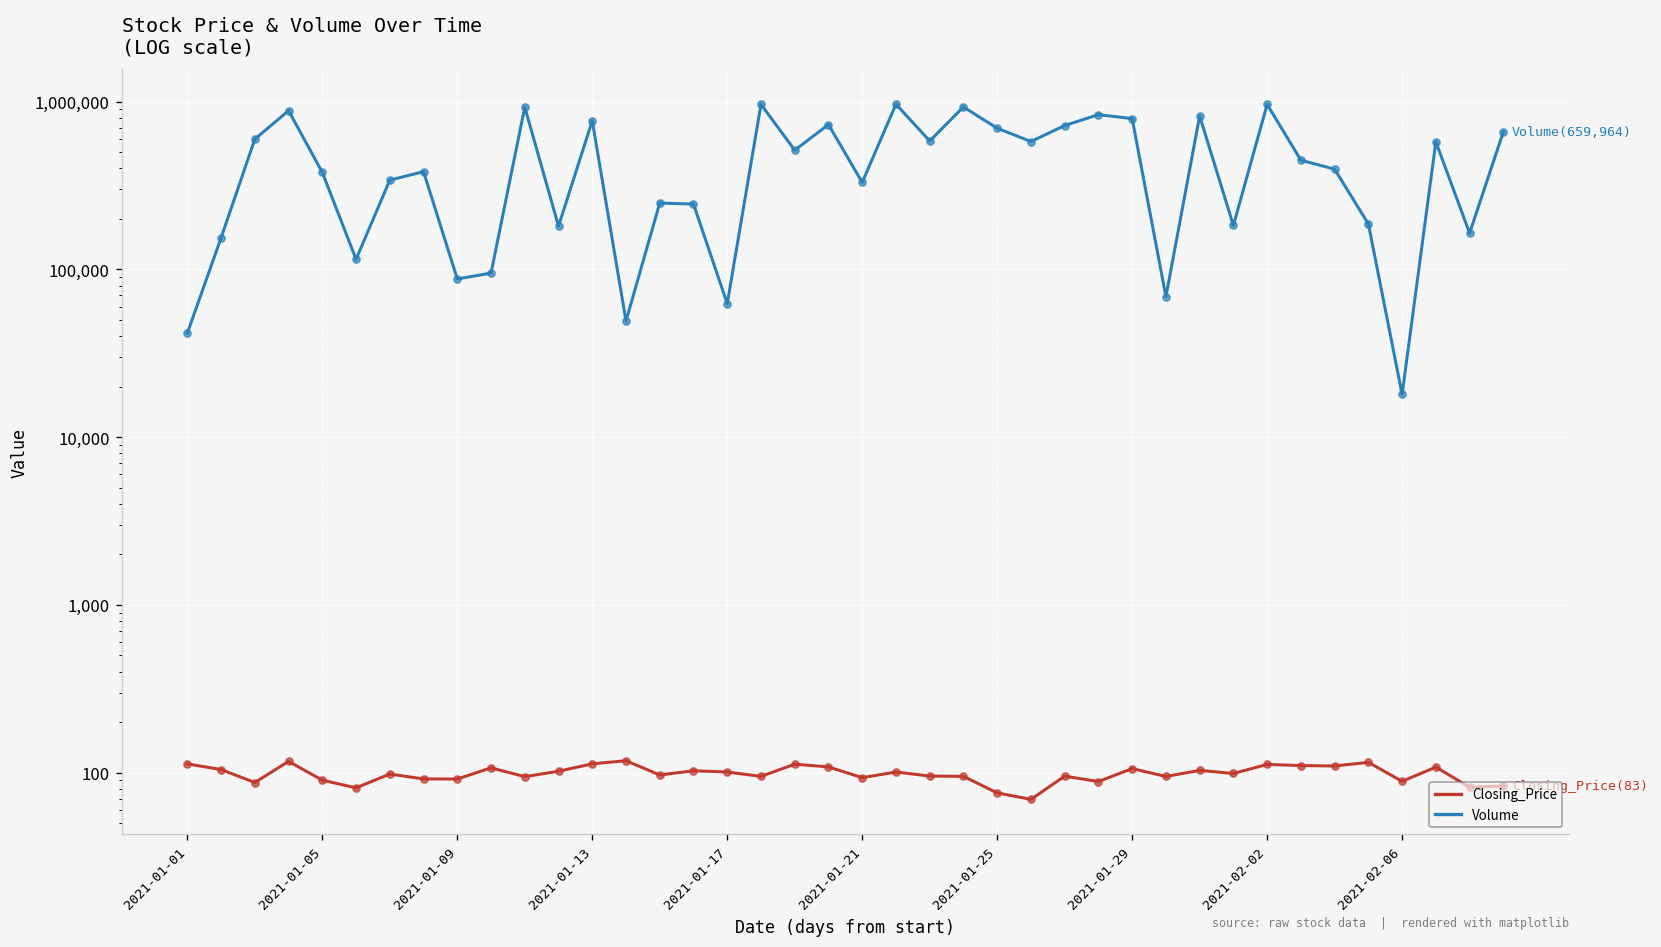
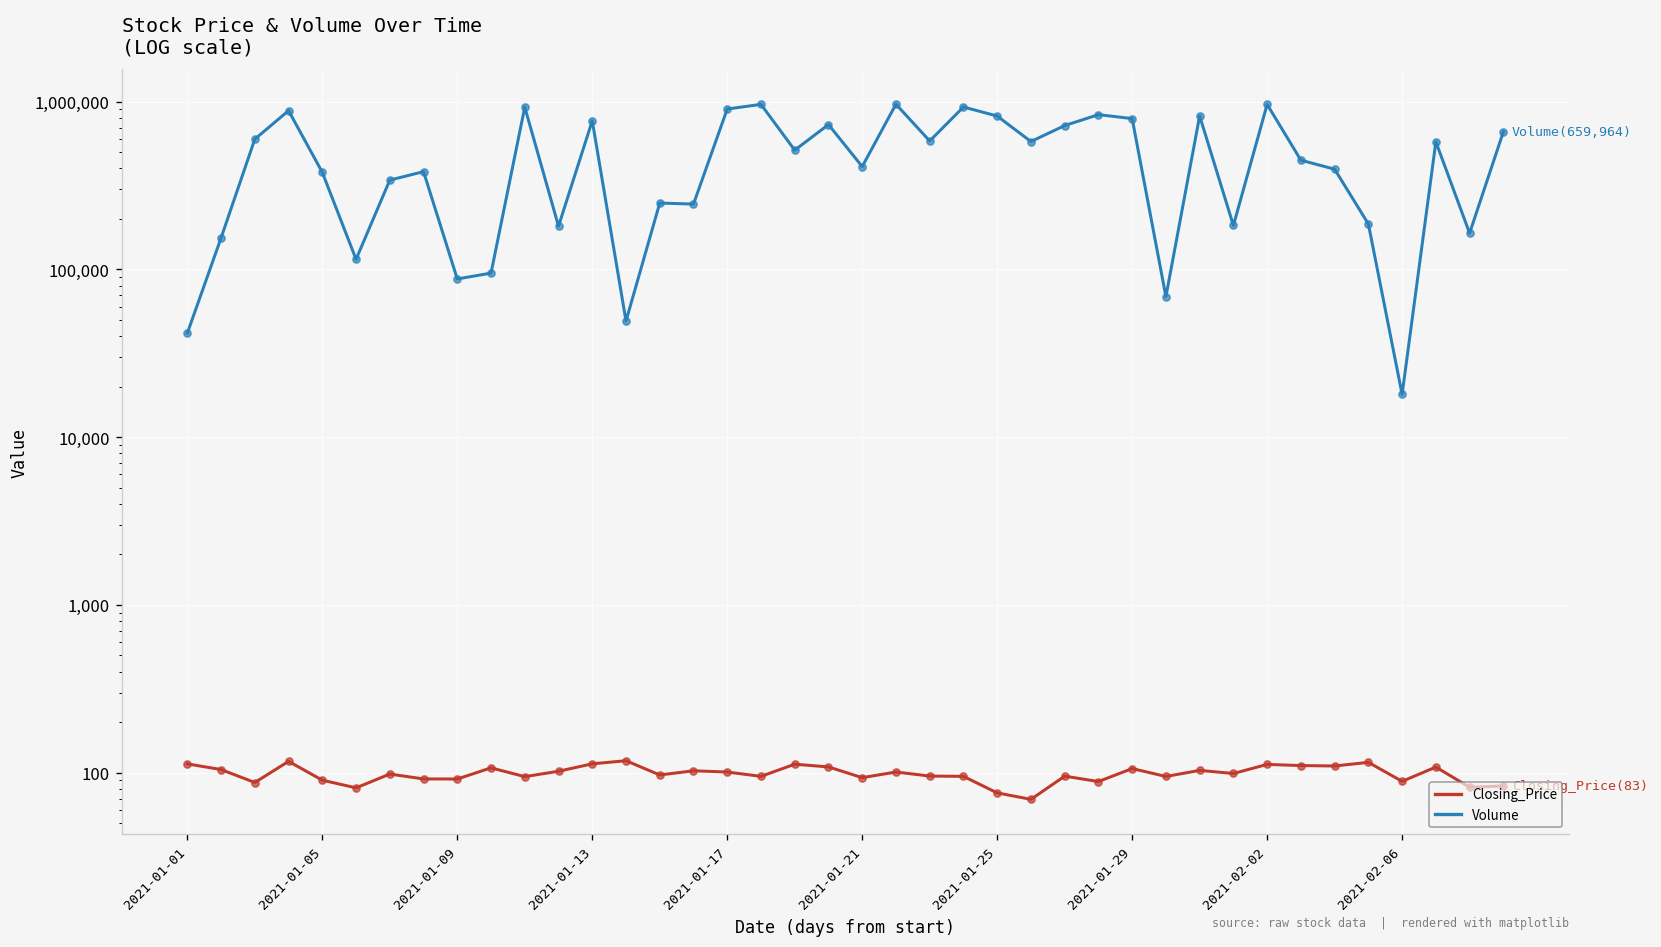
Volume, 2021-01-17: 60,000 -> 900,000
Volume, 2021-01-21: 330,000 -> 410,000
Volume, 2021-01-25: 700,000 -> 800,000
